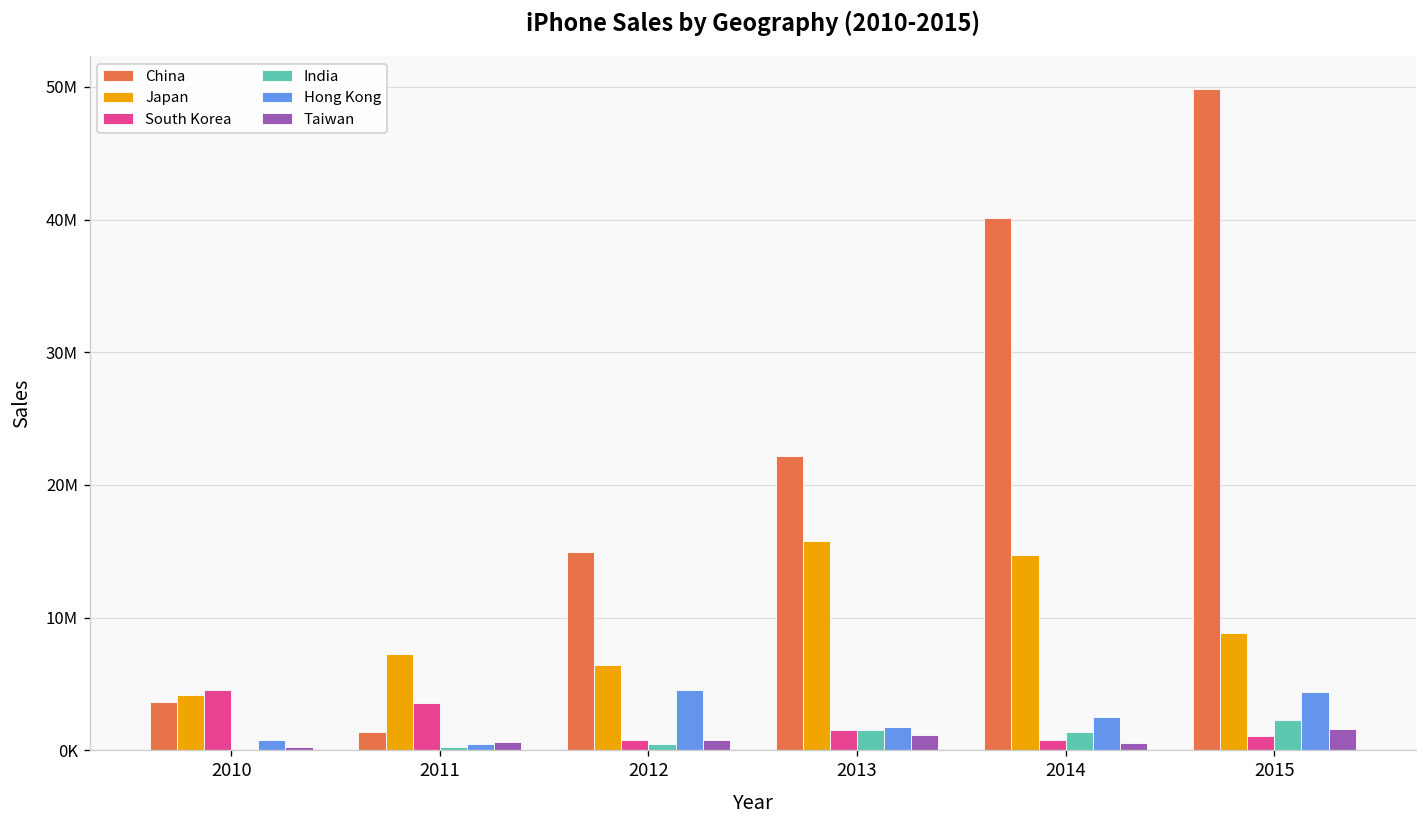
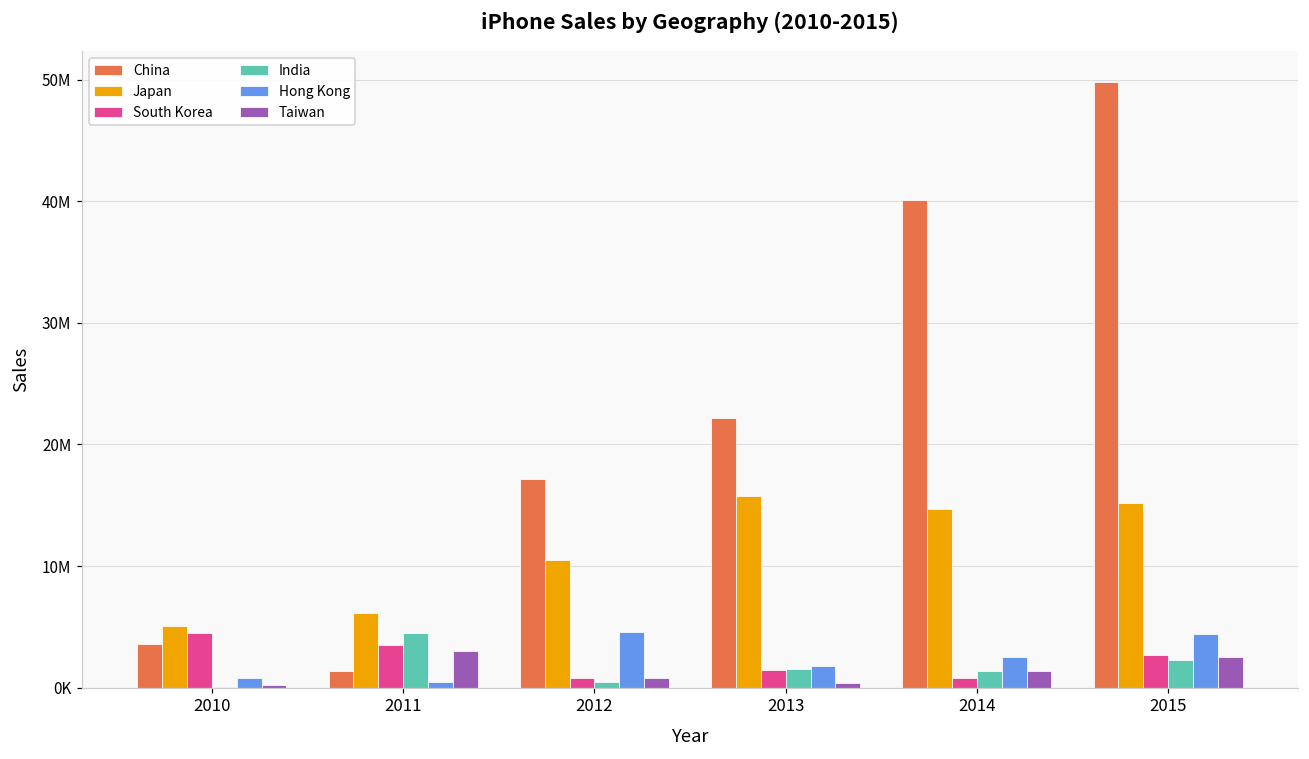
Japan, 2010: 4200000 -> 5100000
Japan, 2011: 7300000 -> 6200000
India, 2011: 300000 -> 4500000
Taiwan, 2011: 600000 -> 3000000
China, 2012: 14900000 -> 17200000
Japan, 2012: 6400000 -> 10500000
Taiwan, 2013: 1100000 -> 400000
Taiwan, 2014: 500000 -> 1400000
Japan, 2015: 8800000 -> 15200000
South Korea, 2015: 1100000 -> 2700000
Taiwan, 2015: 1600000 -> 2500000
